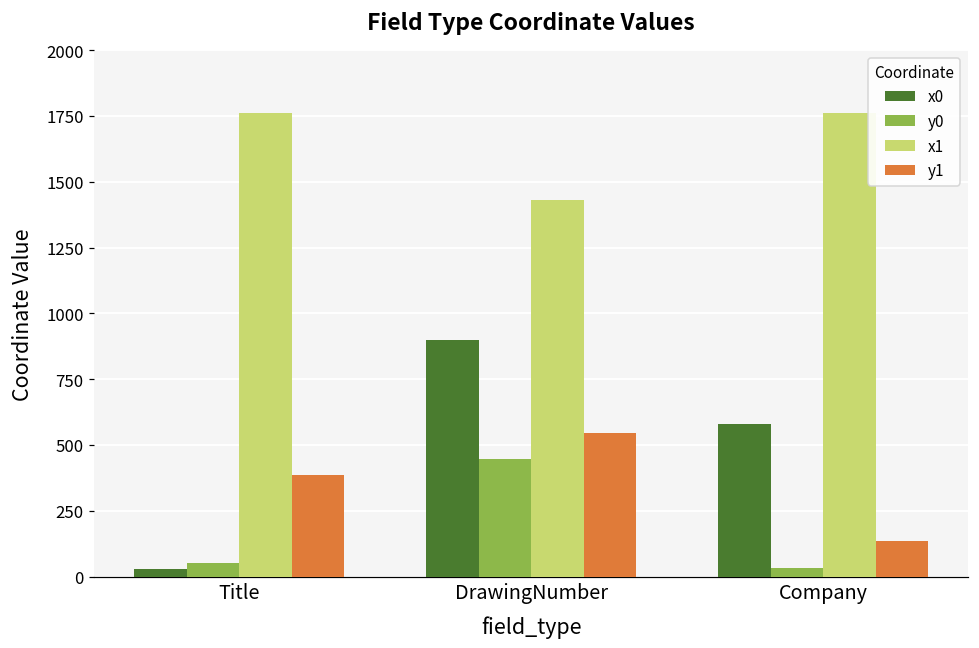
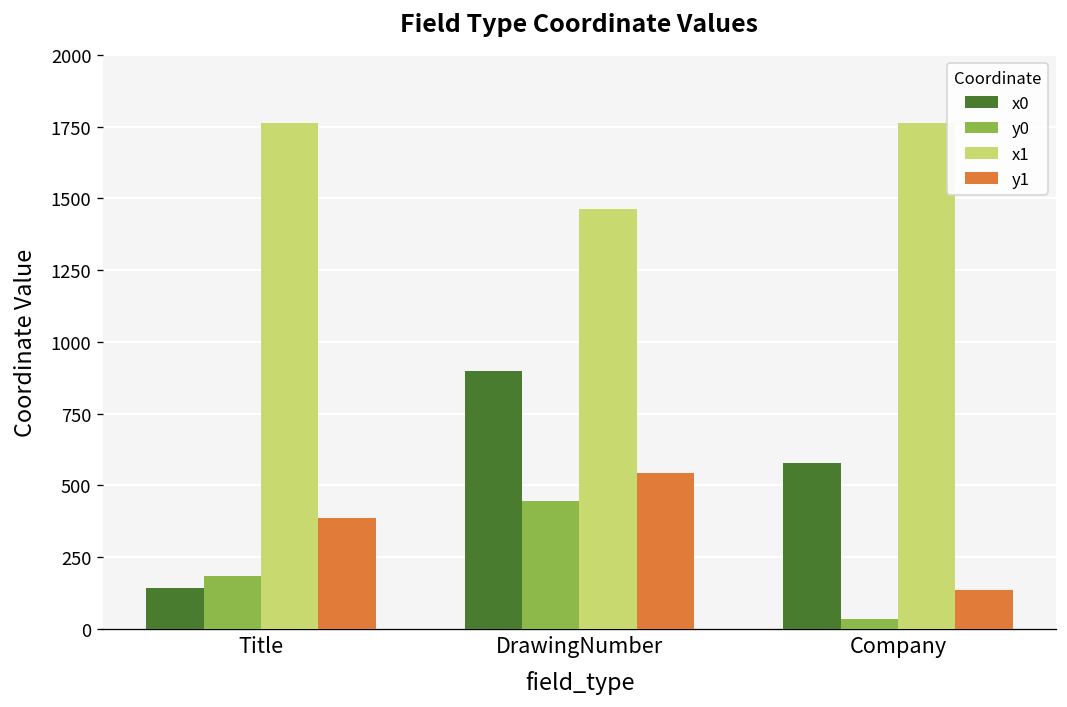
x0, Title: 30 -> 140
y0, Title: 50 -> 190
x1, DrawingNumber: 1430 -> 1460
